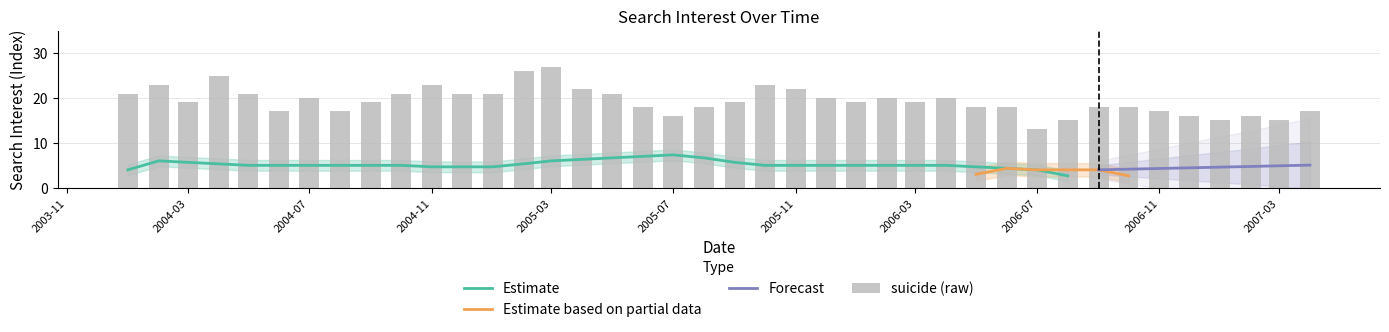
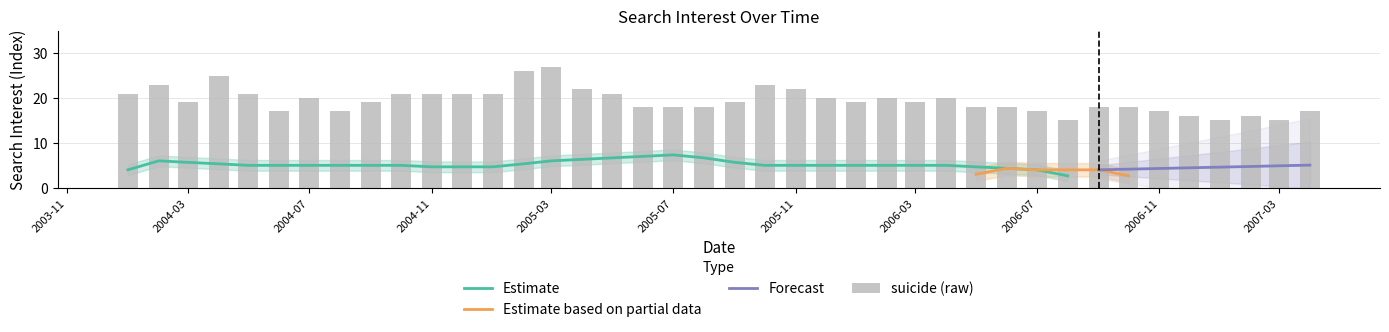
suicide (raw), 2004-11: 23 -> 21
suicide (raw), 2005-07: 16 -> 18
suicide (raw), 2006-07: 13 -> 17
